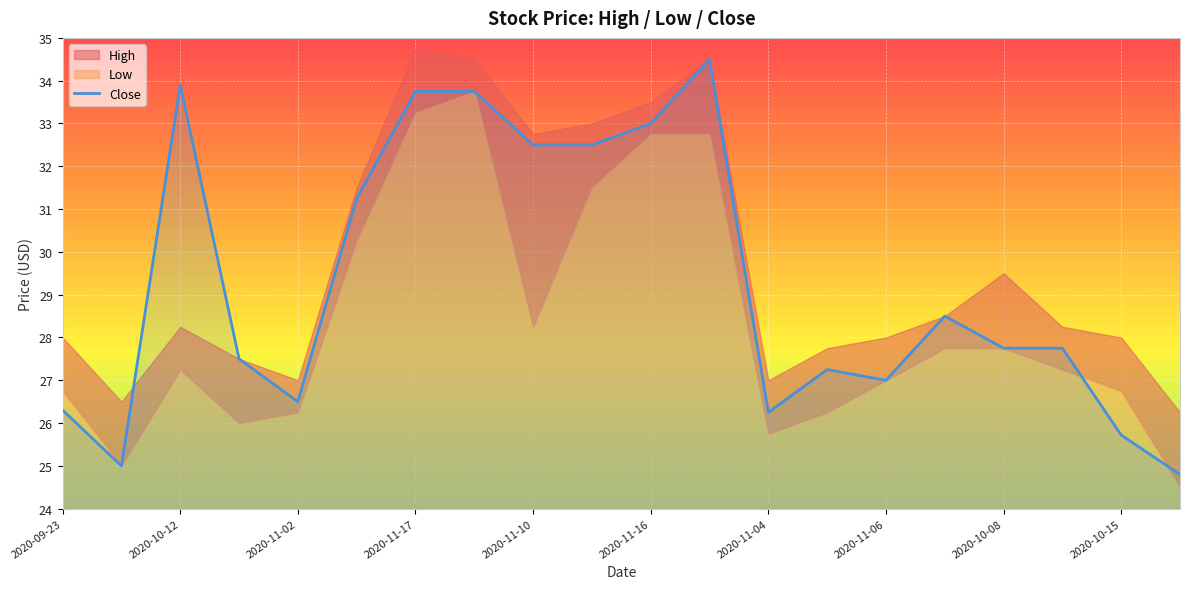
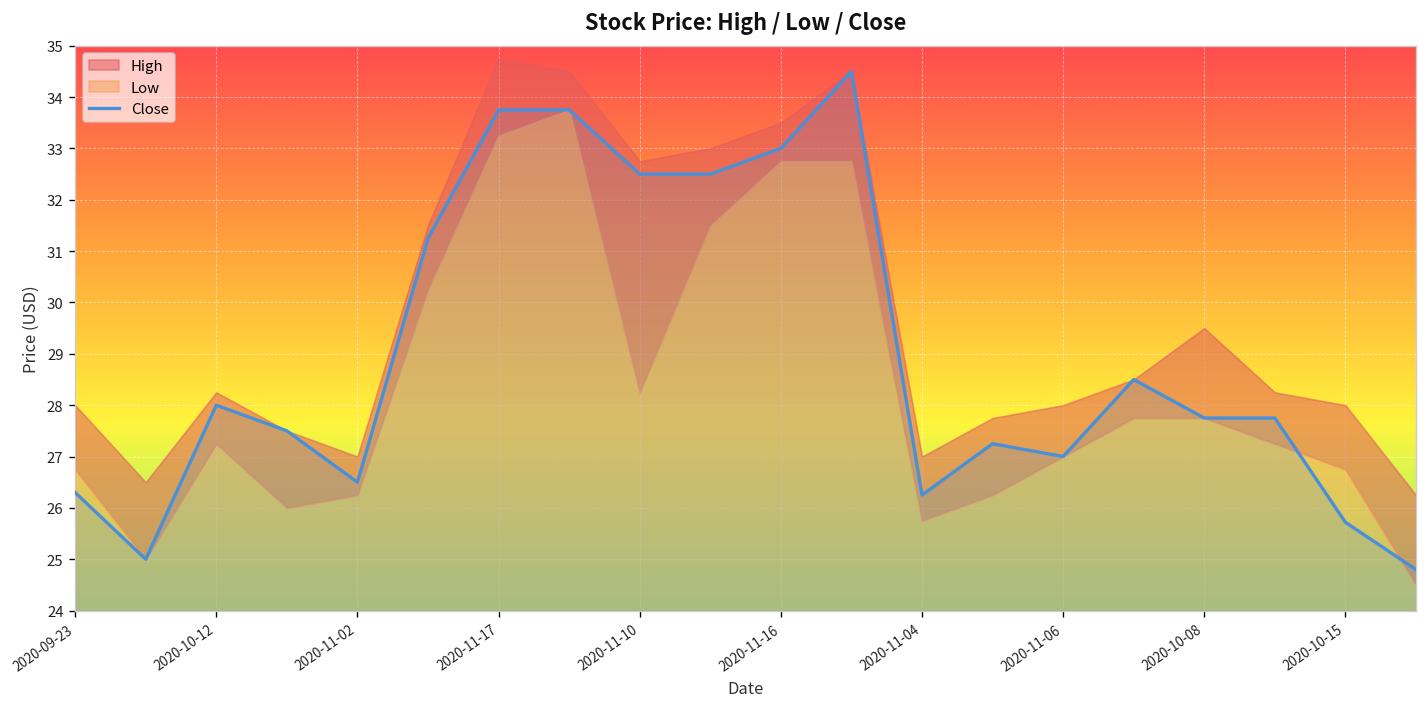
Close, 2020-10-12: 33.9 -> 28.0
